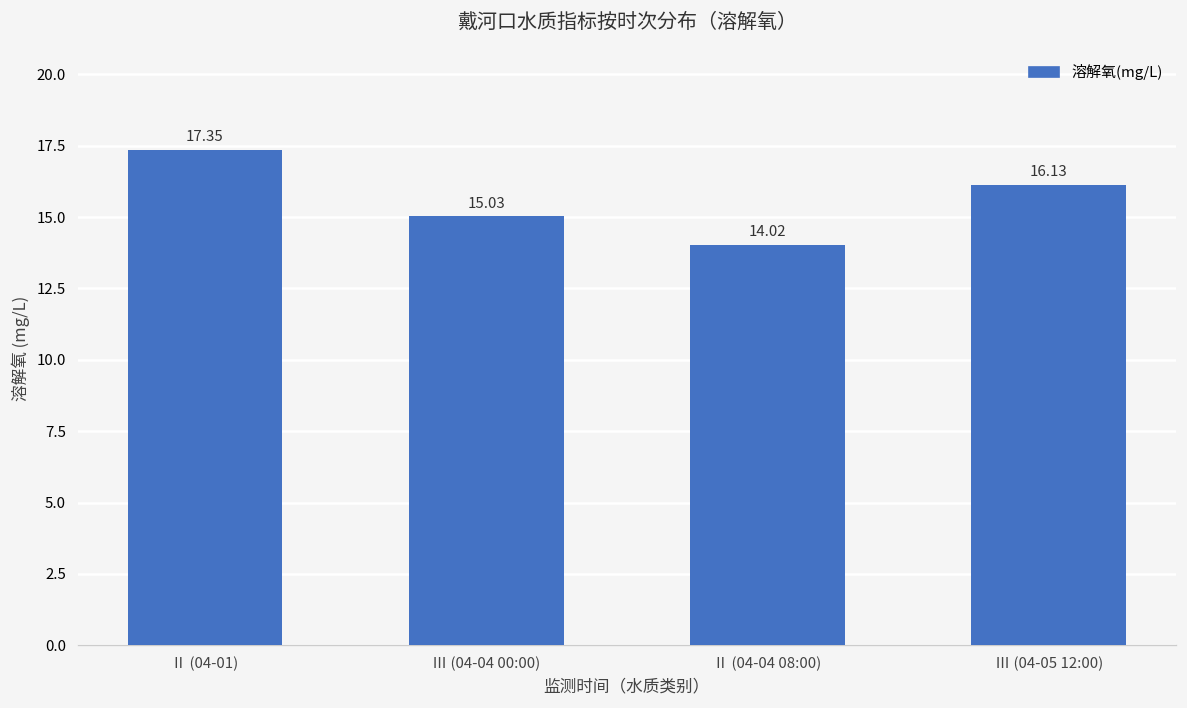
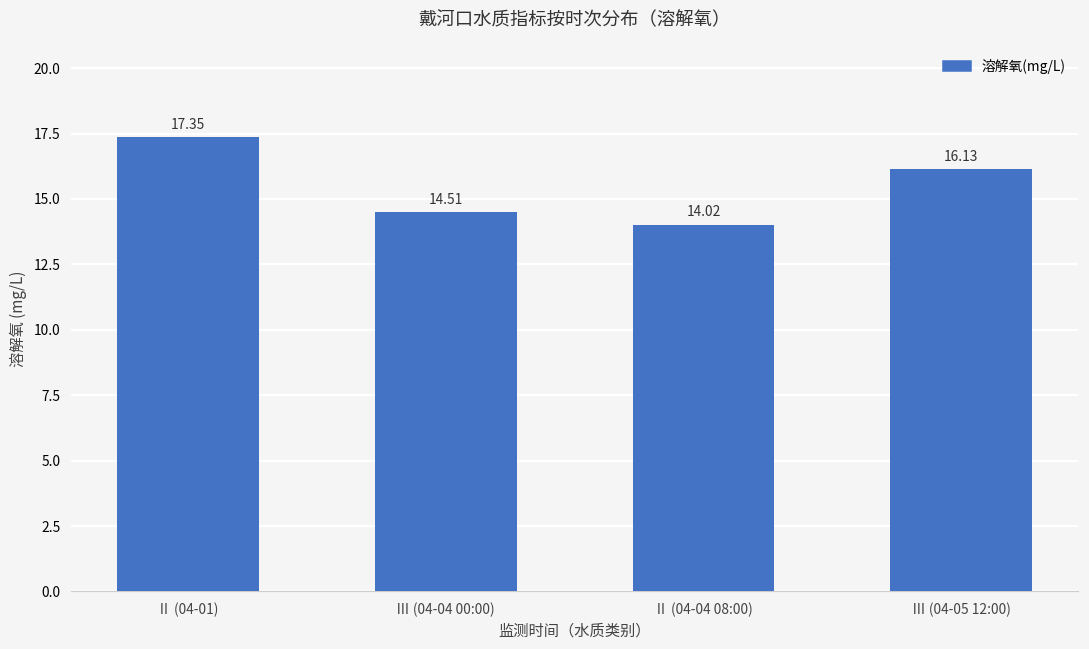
Ⅲ (04-04 00:00): 15.03 -> 14.51
